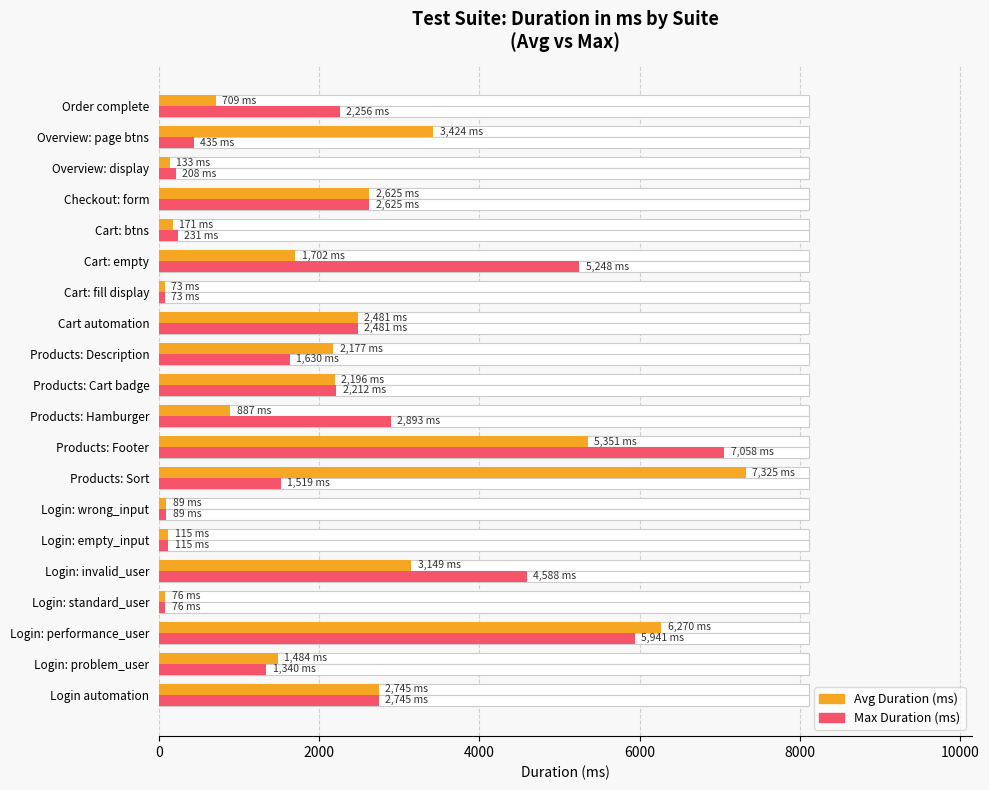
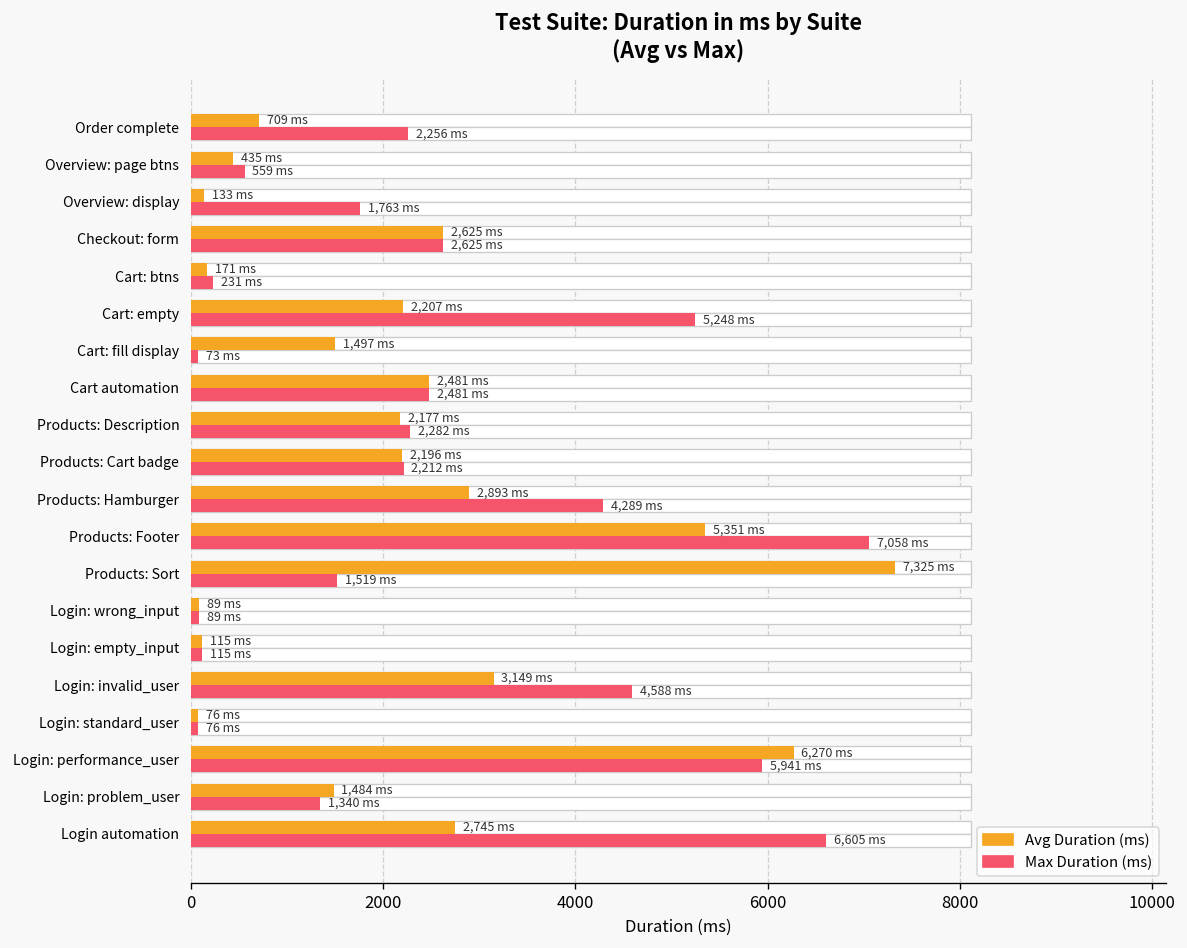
Avg Duration (ms), Overview: page btns: 3,424 -> 435
Max Duration (ms), Overview: page btns: 435 -> 559
Max Duration (ms), Overview: display: 208 -> 1,763
Avg Duration (ms), Cart: empty: 1,702 -> 2,207
Avg Duration (ms), Cart: fill display: 73 -> 1,497
Max Duration (ms), Products: Description: 1,630 -> 2,282
Avg Duration (ms), Products: Hamburger: 887 -> 2,893
Max Duration (ms), Products: Hamburger: 2,893 -> 4,289
Max Duration (ms), Login automation: 2,745 -> 6,605
